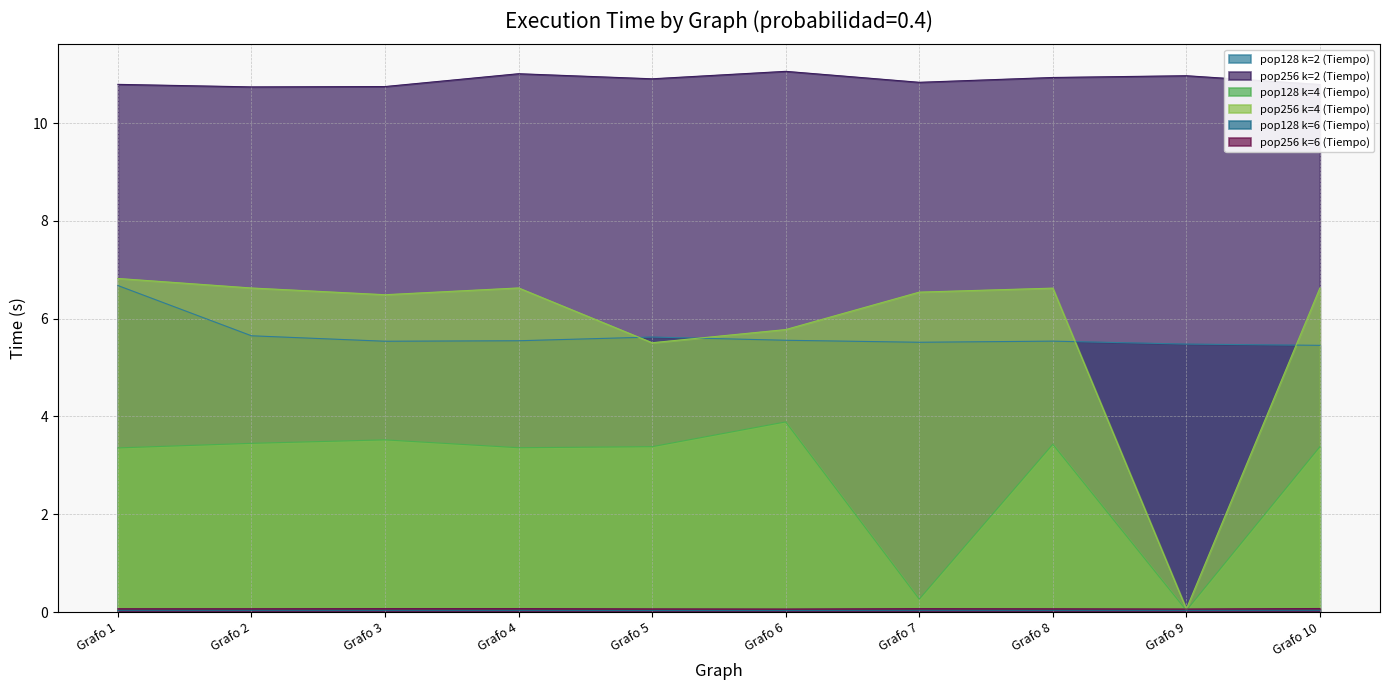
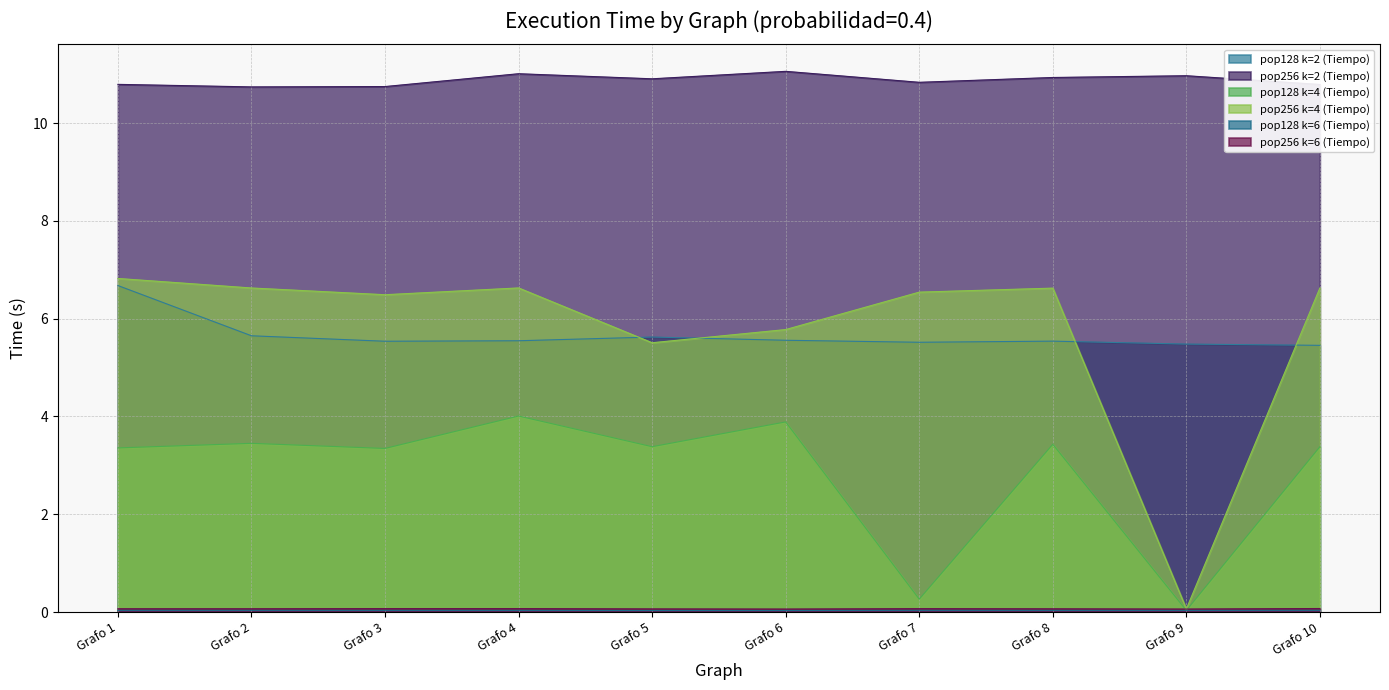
pop128 k=4 (Tiempo), Grafo 3: 3.5 -> 3.3
pop128 k=4 (Tiempo), Grafo 4: 3.4 -> 4.0
